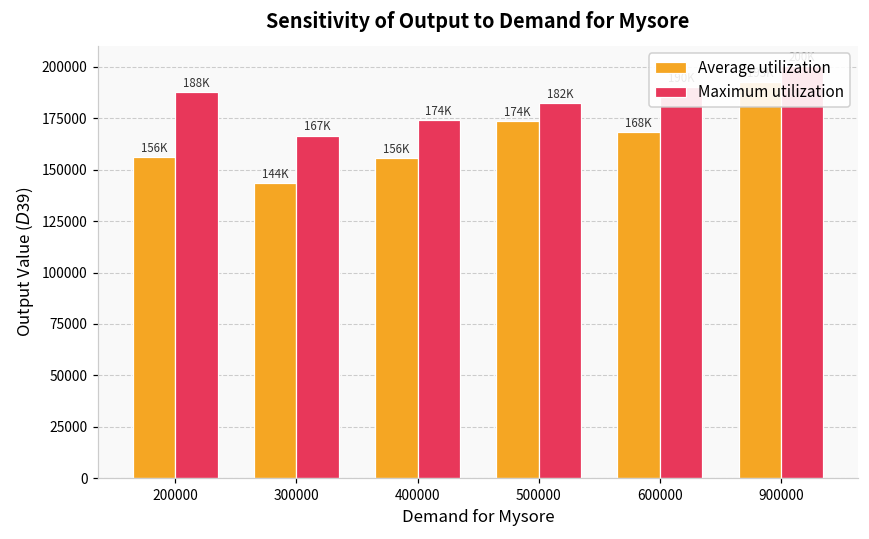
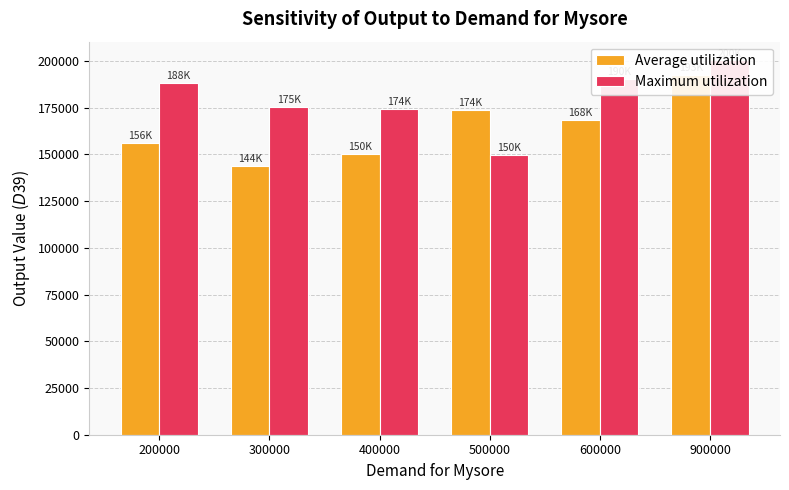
Maximum utilization, 300000: 167K -> 175K
Average utilization, 400000: 156K -> 150K
Maximum utilization, 500000: 182K -> 150K
